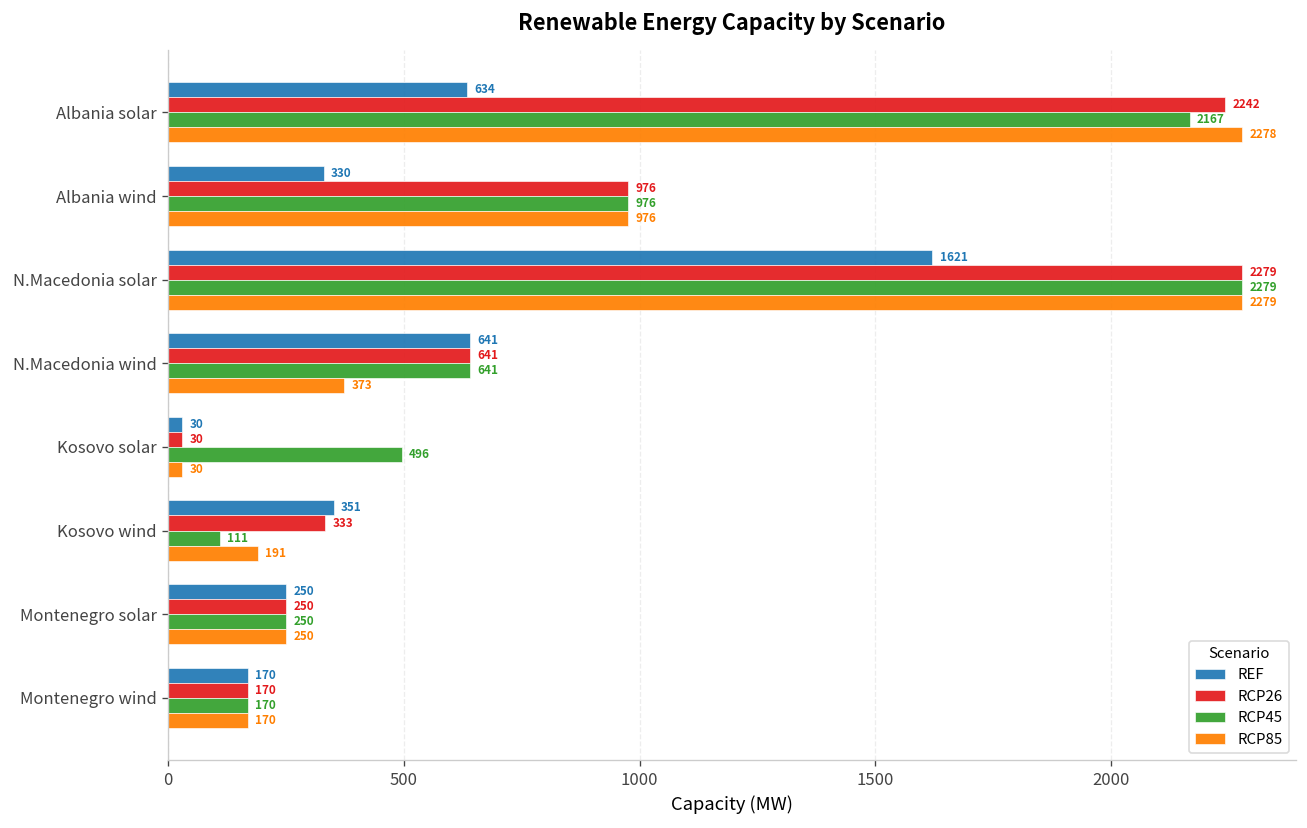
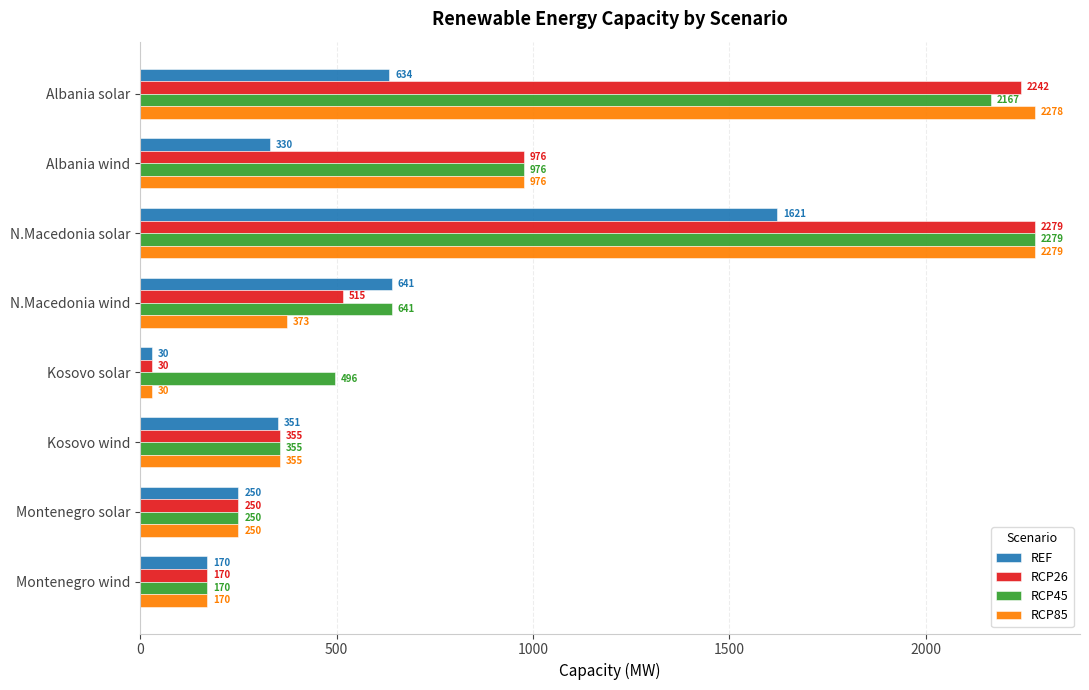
RCP26, N.Macedonia wind: 641 -> 515
RCP26, Kosovo wind: 333 -> 355
RCP45, Kosovo wind: 111 -> 355
RCP85, Kosovo wind: 191 -> 355
